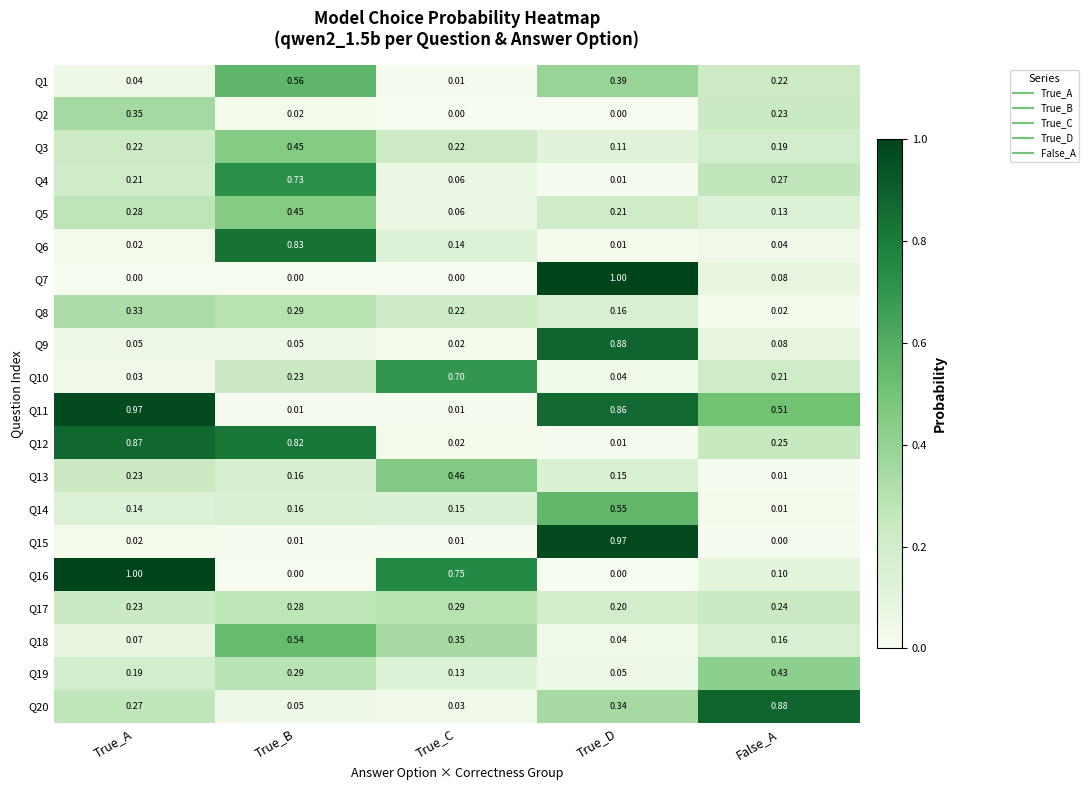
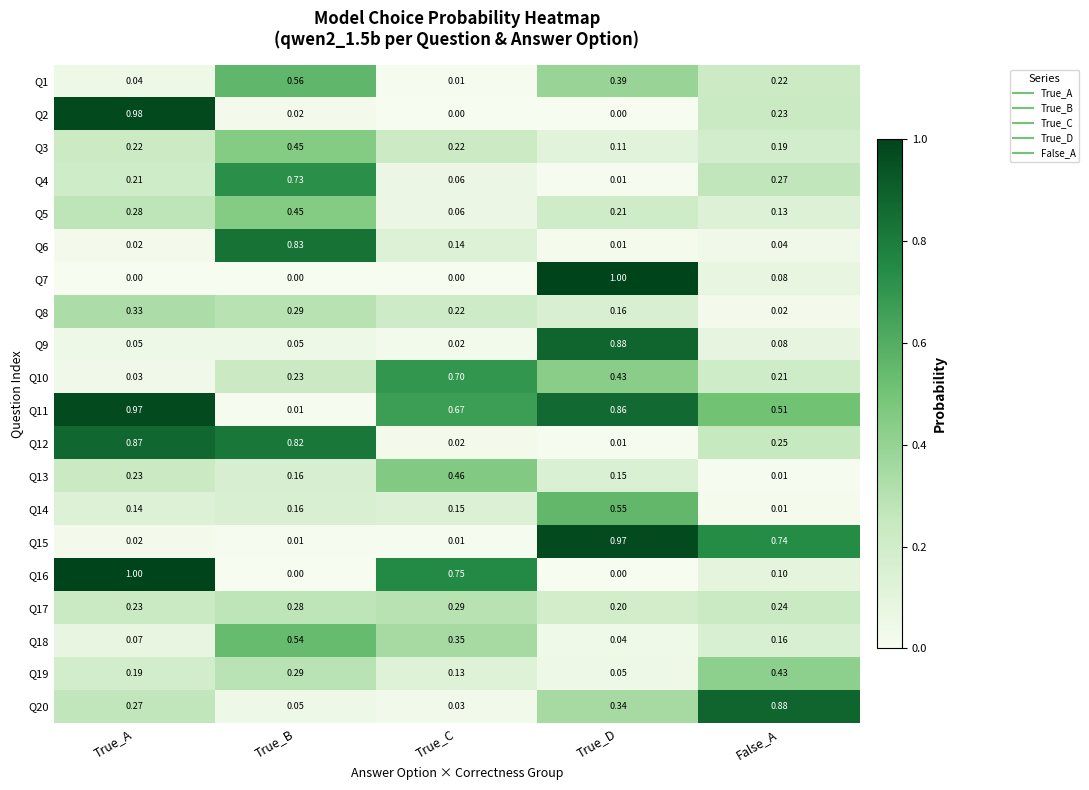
Q2, True_A: 0.35 -> 0.98
Q10, True_D: 0.04 -> 0.43
Q11, True_C: 0.01 -> 0.67
Q15, False_A: 0.00 -> 0.74
